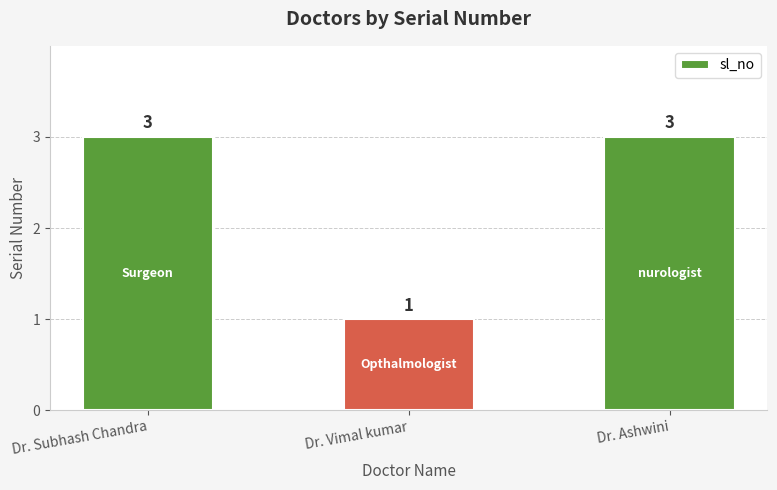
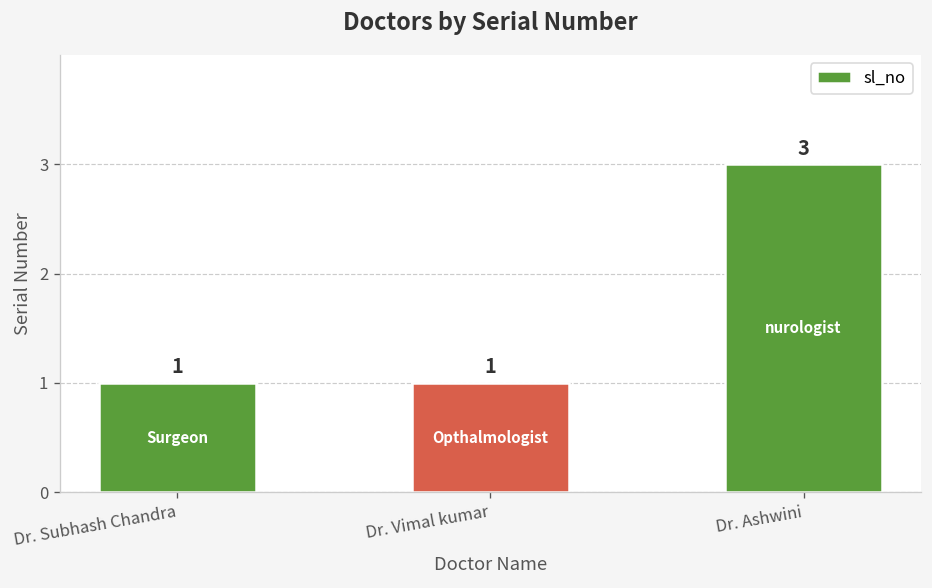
Dr. Subhash Chandra: 3 -> 1
